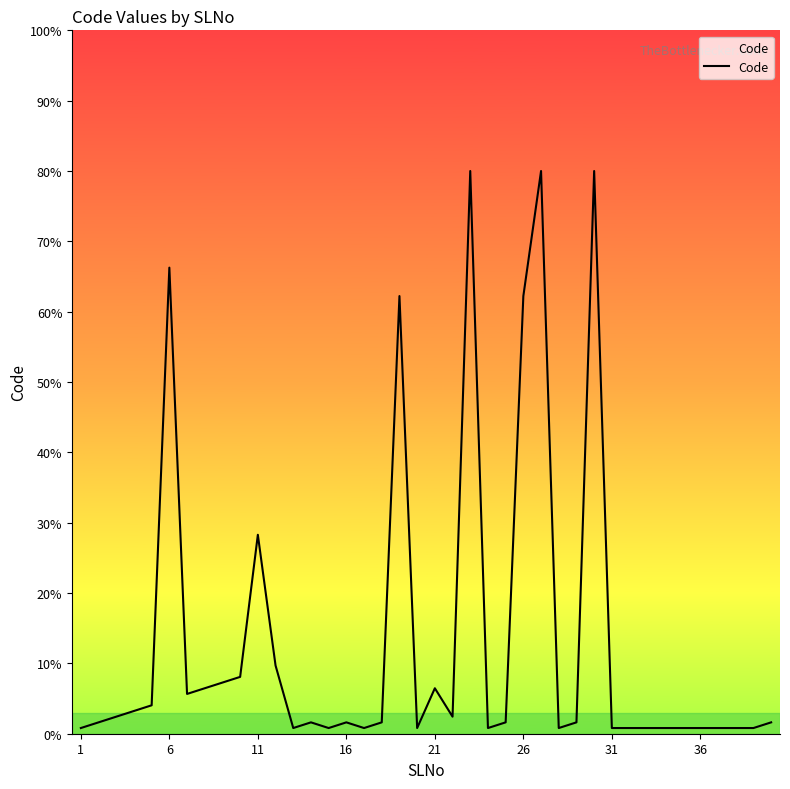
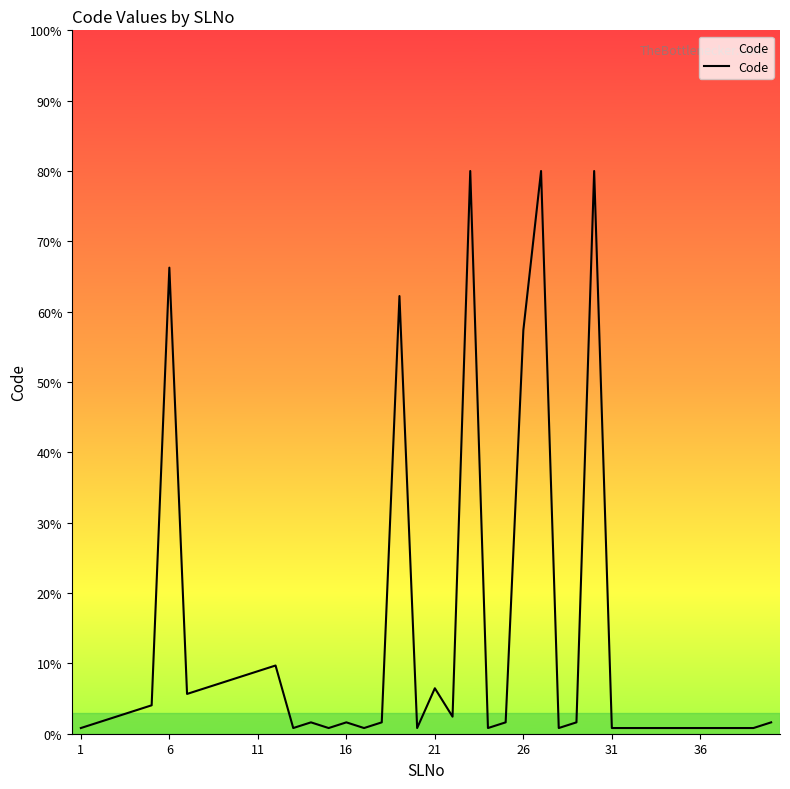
11: 28% -> 9%
26: 62% -> 57%
